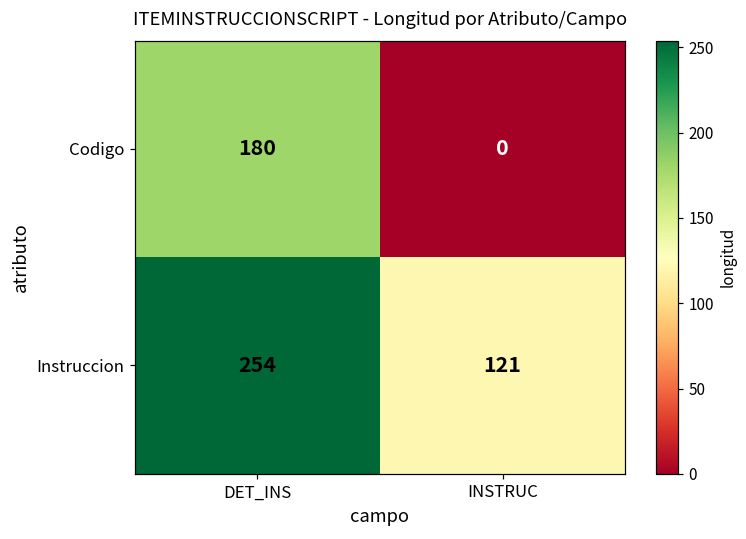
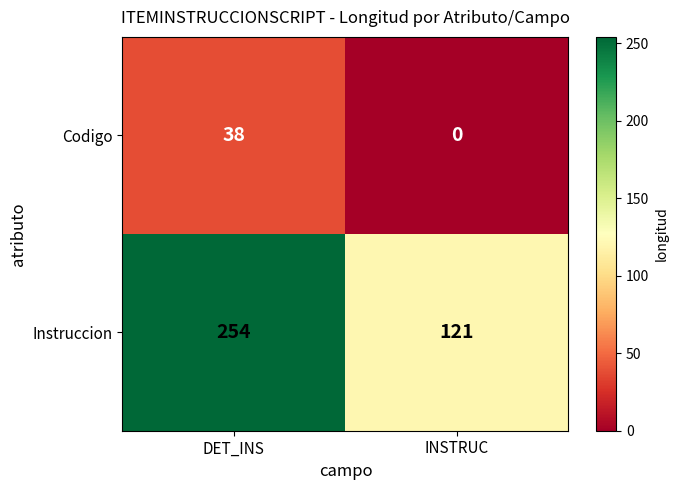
Codigo, DET_INS: 180 -> 38
